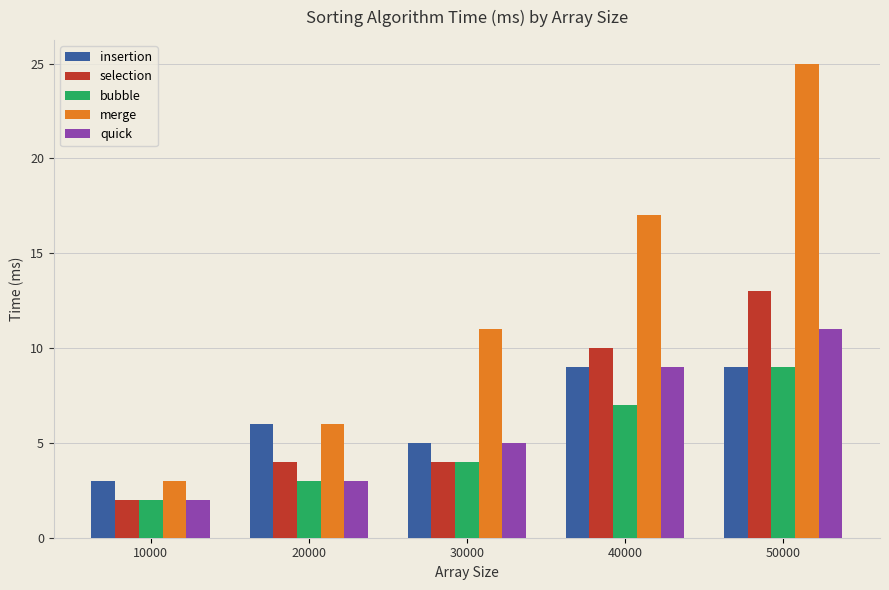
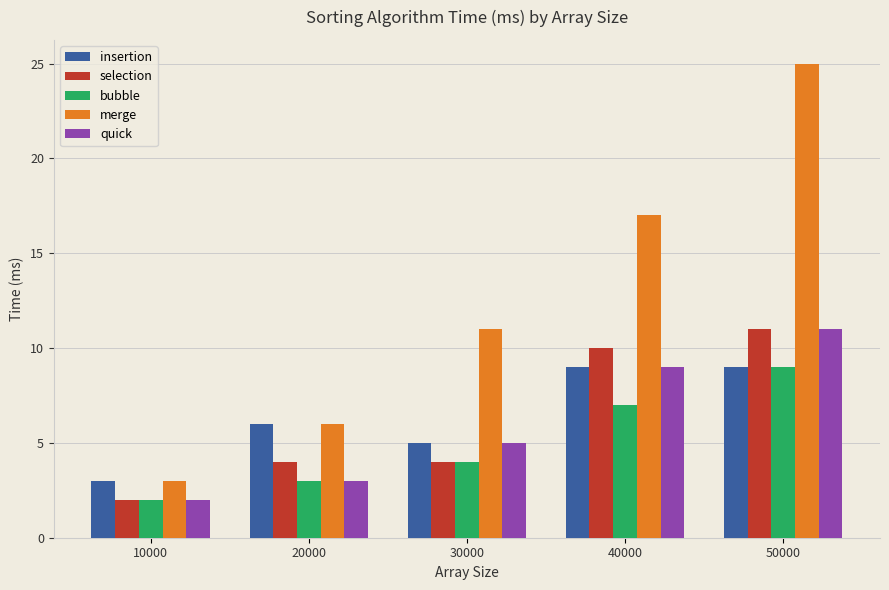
selection, 50000: 13 -> 11
